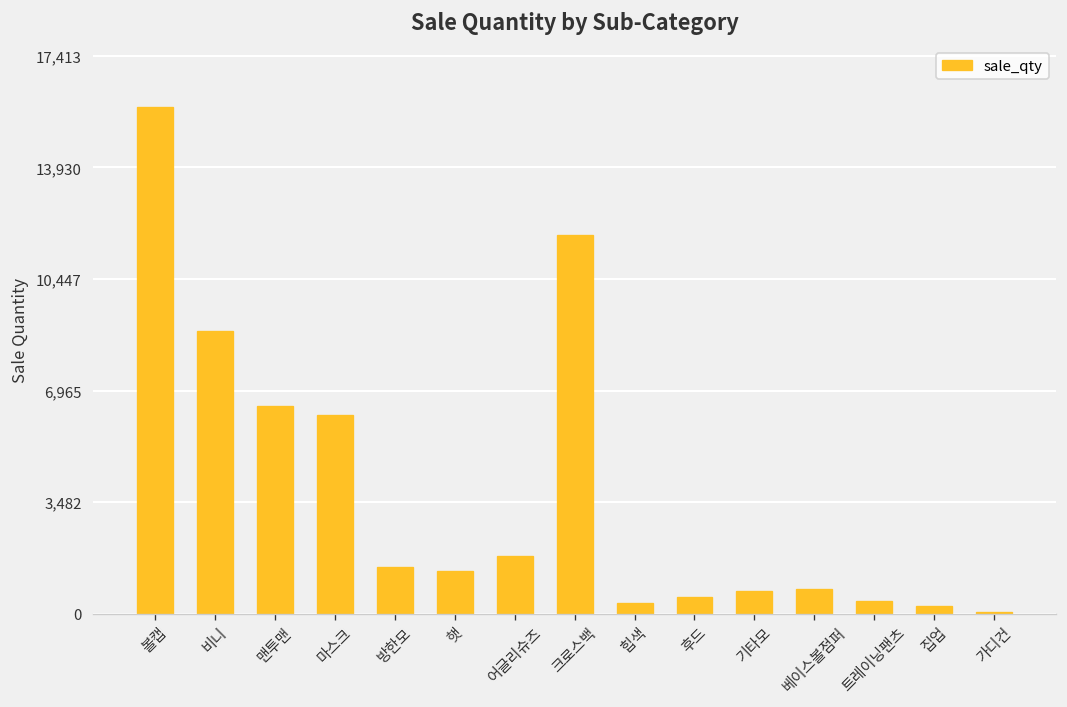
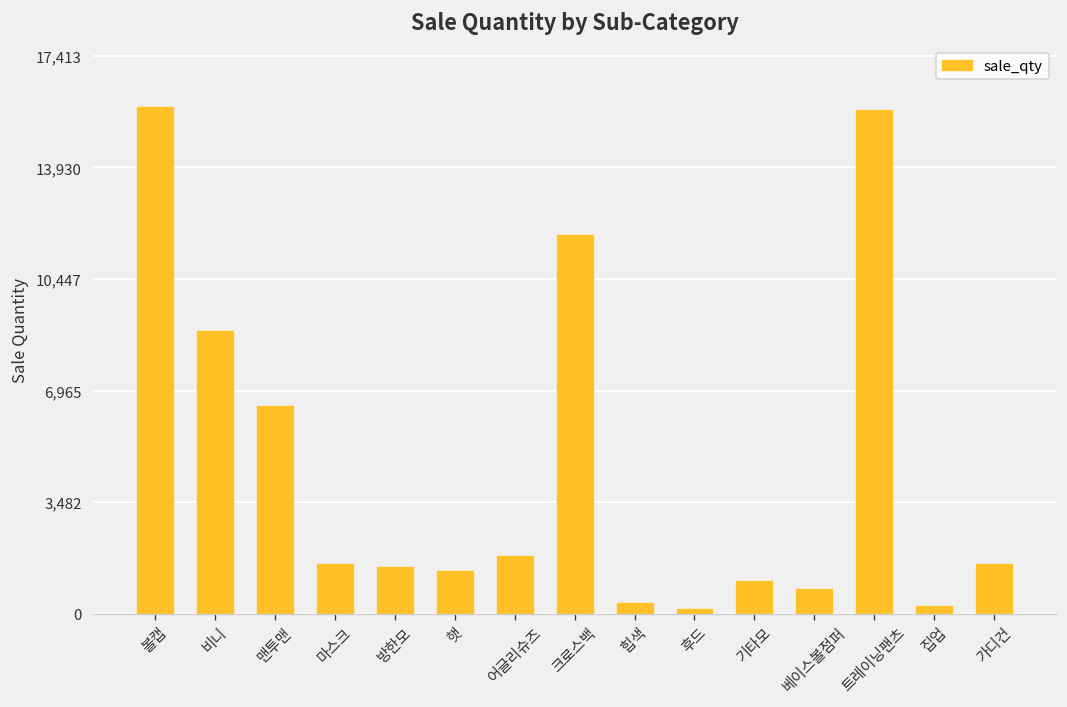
마스크: 6,200 -> 1,600
후드: 500 -> 200
기타모: 700 -> 1,000
트레이닝팬츠: 400 -> 15,700
가디건: 100 -> 1,600
